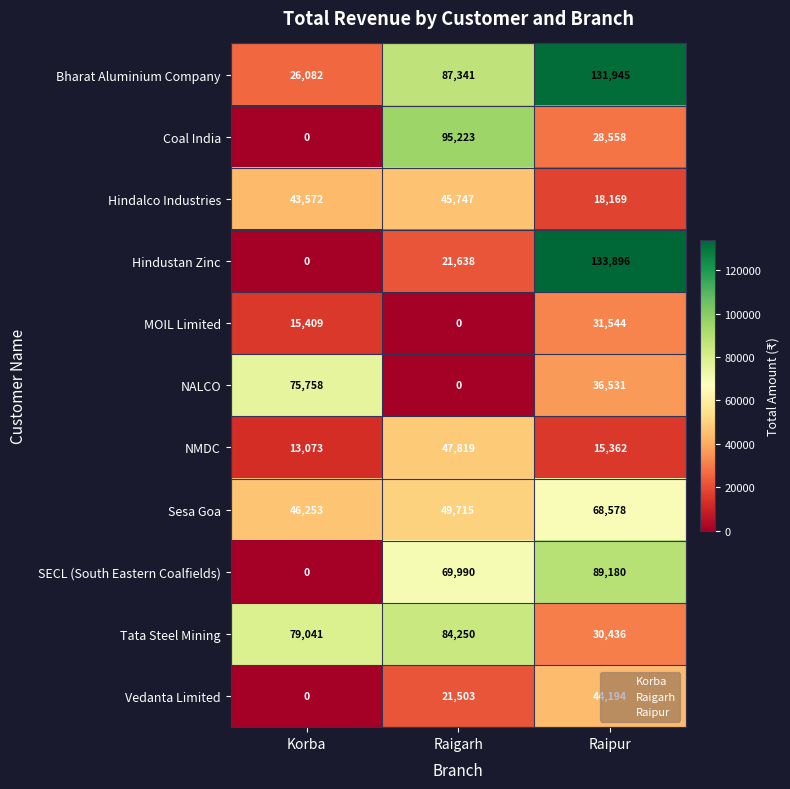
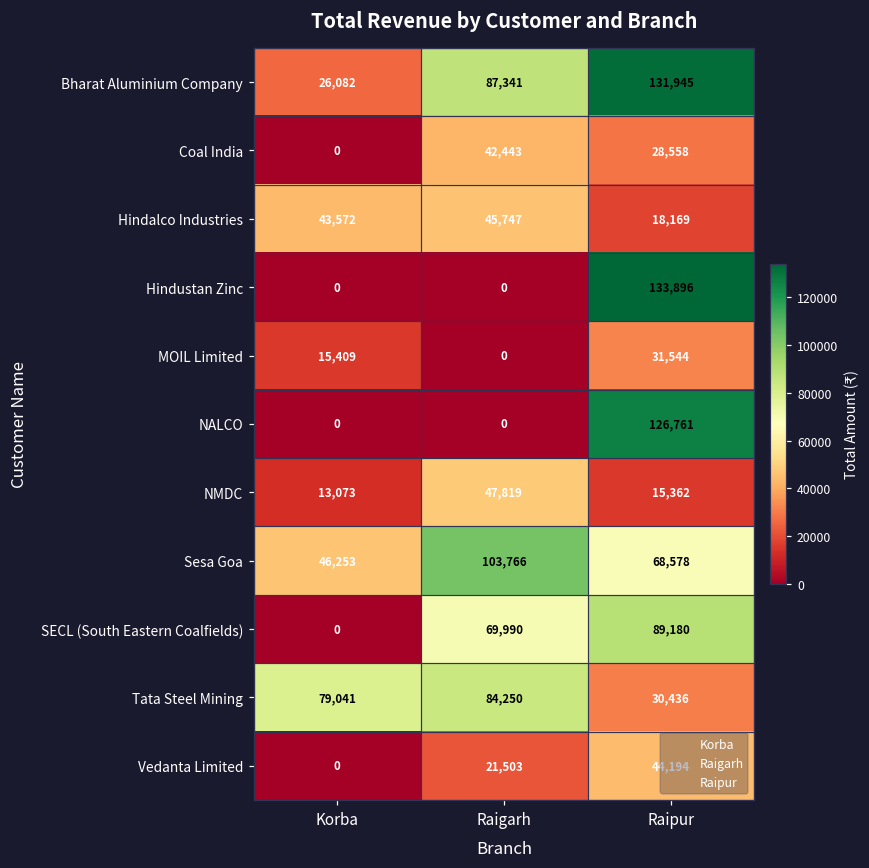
Coal India, Raigarh: 95,223 -> 42,443
Hindustan Zinc, Raigarh: 21,638 -> 0
NALCO, Korba: 75,758 -> 0
NALCO, Raipur: 36,531 -> 126,761
Sesa Goa, Raigarh: 49,715 -> 103,766
